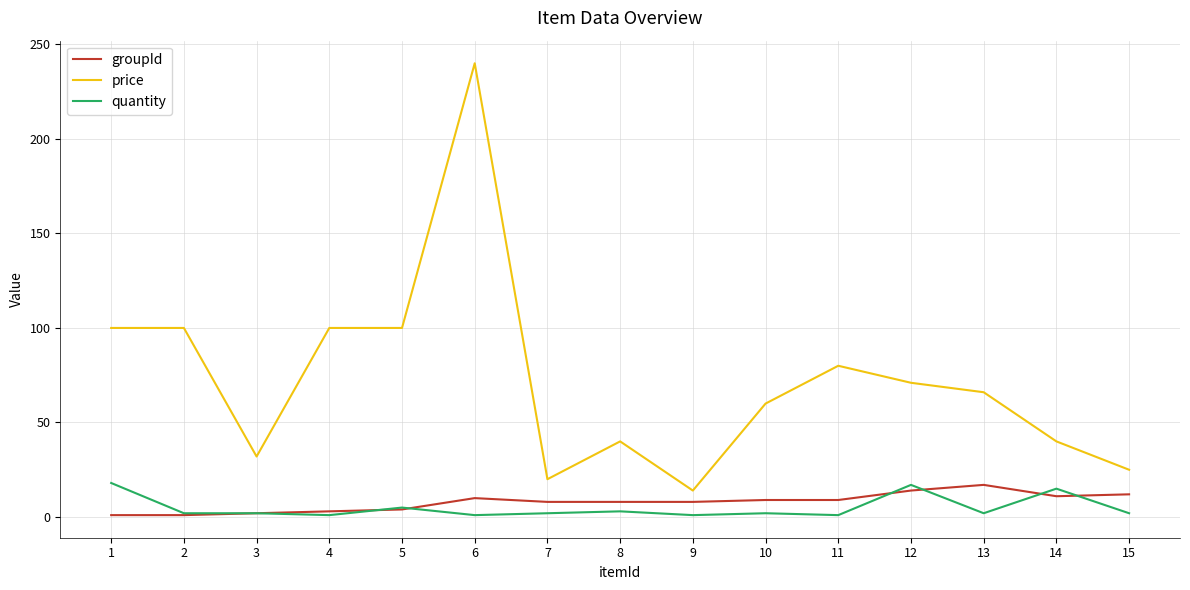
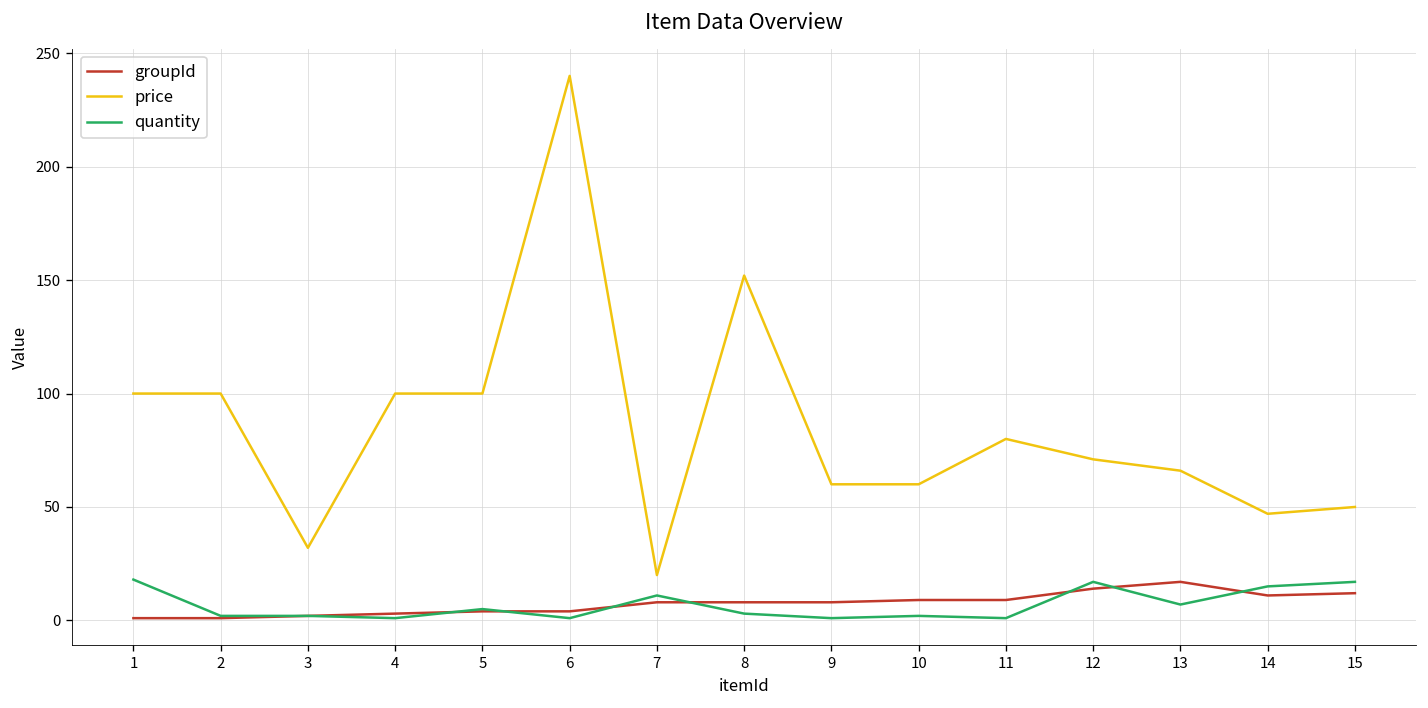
groupId, 6: 10 -> 4
quantity, 7: 2 -> 11
price, 8: 40 -> 152
price, 9: 14 -> 60
quantity, 13: 2 -> 7
price, 14: 40 -> 47
price, 15: 25 -> 50
quantity, 15: 2 -> 17
